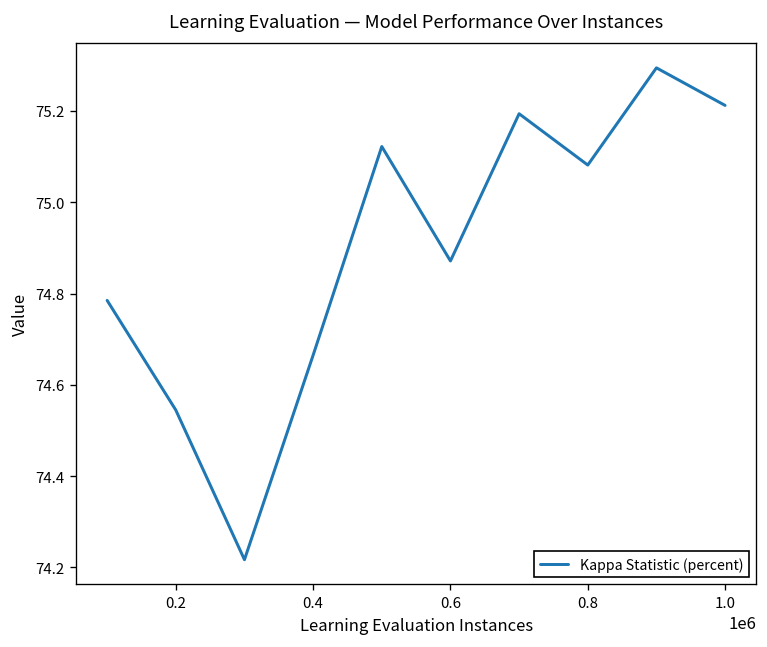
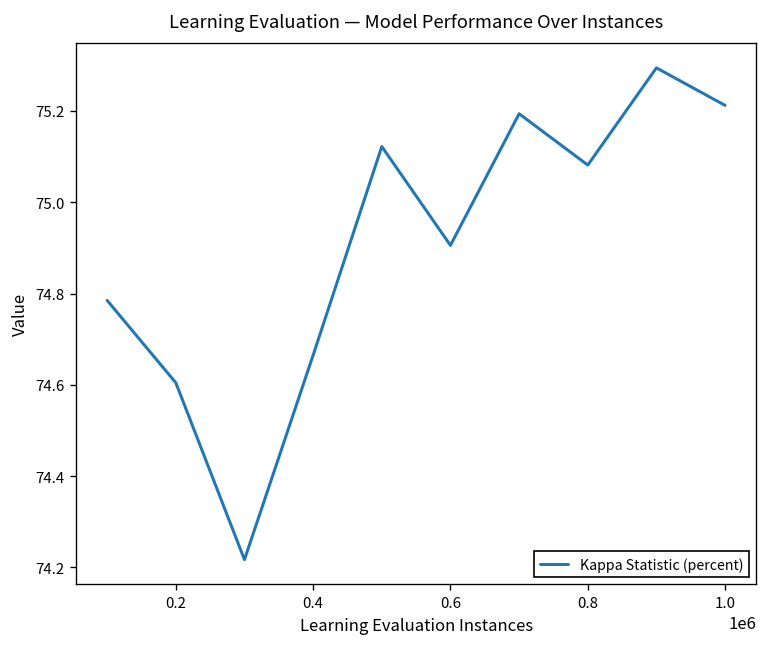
0.2: 74.54 -> 74.60
0.6: 74.87 -> 74.91
